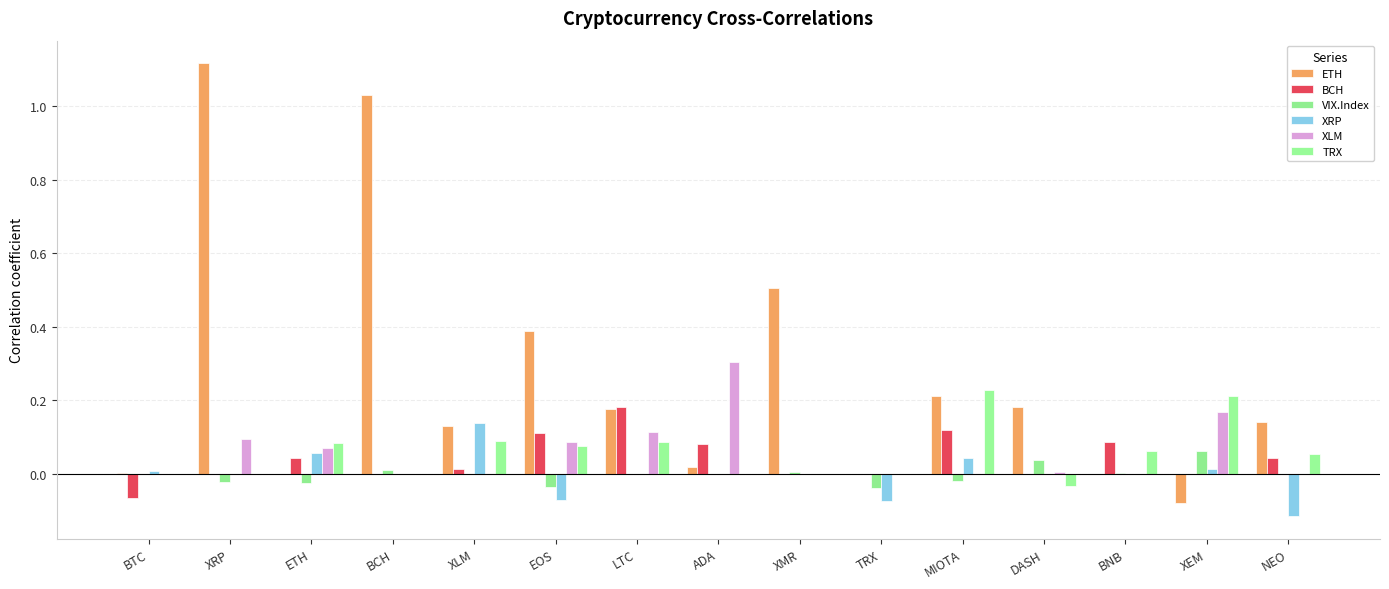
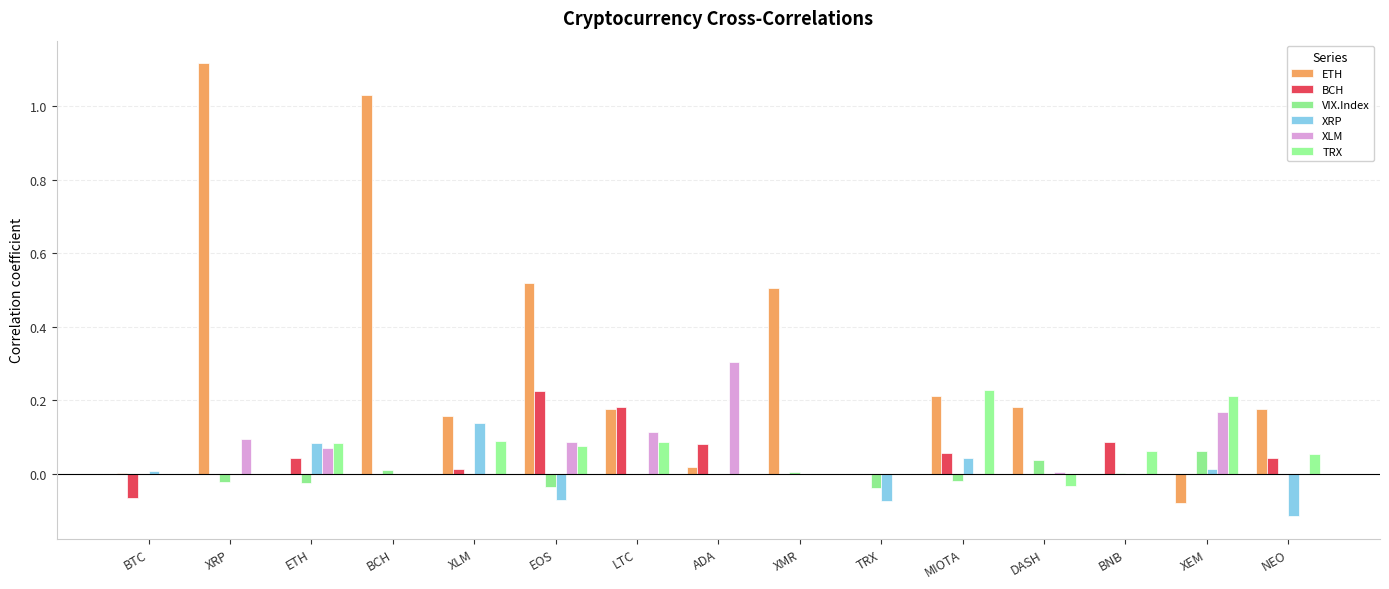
XRP, ETH: 0.06 -> 0.08
ETH, XLM: 0.13 -> 0.16
ETH, EOS: 0.39 -> 0.52
BCH, EOS: 0.11 -> 0.23
BCH, MIOTA: 0.12 -> 0.06
ETH, NEO: 0.14 -> 0.18
